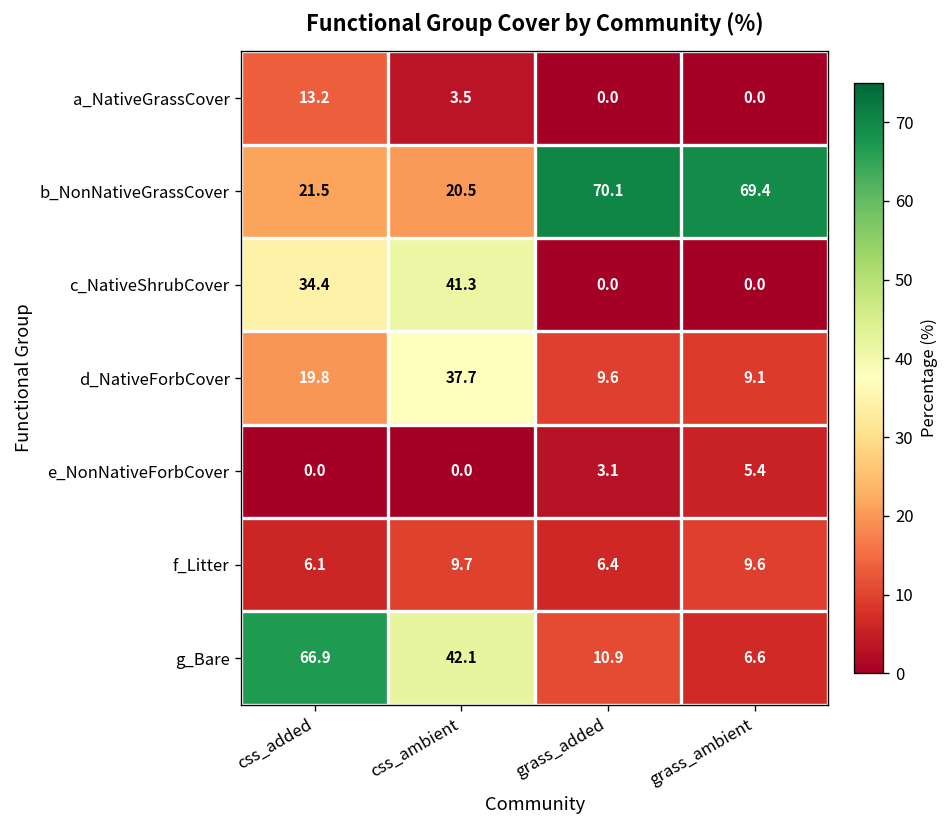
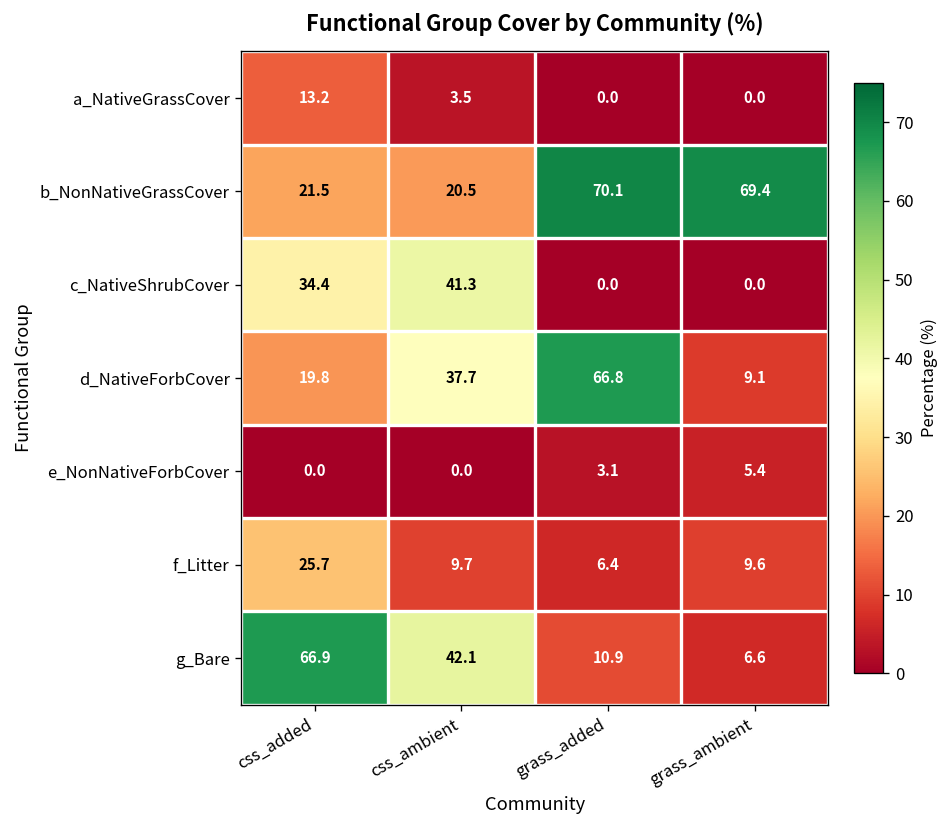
d_NativeForbCover, grass_added: 9.6 -> 66.8
f_Litter, css_added: 6.1 -> 25.7
